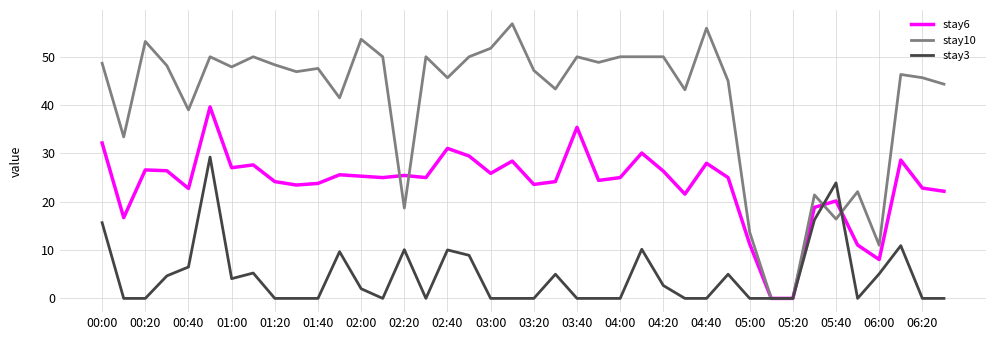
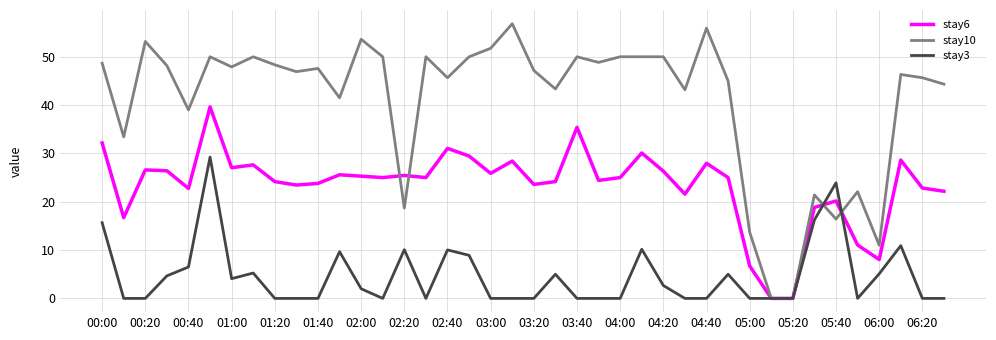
stay6, 05:00: 11 -> 7
